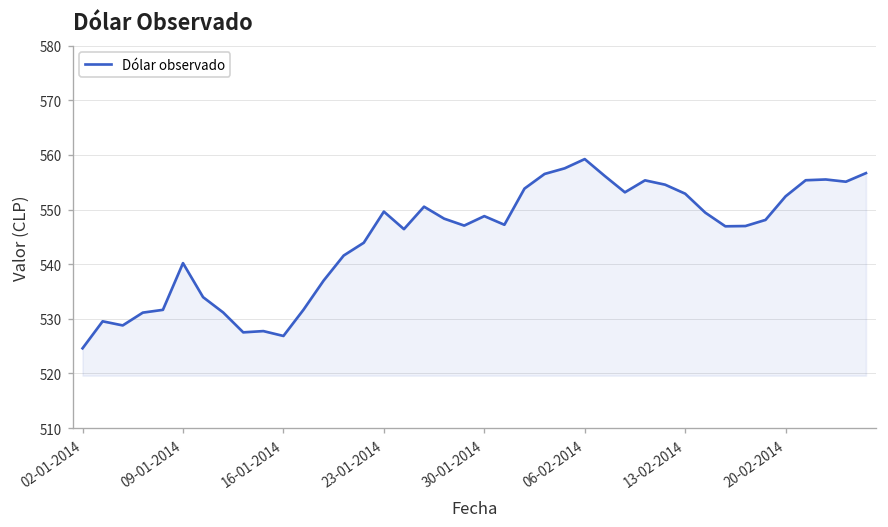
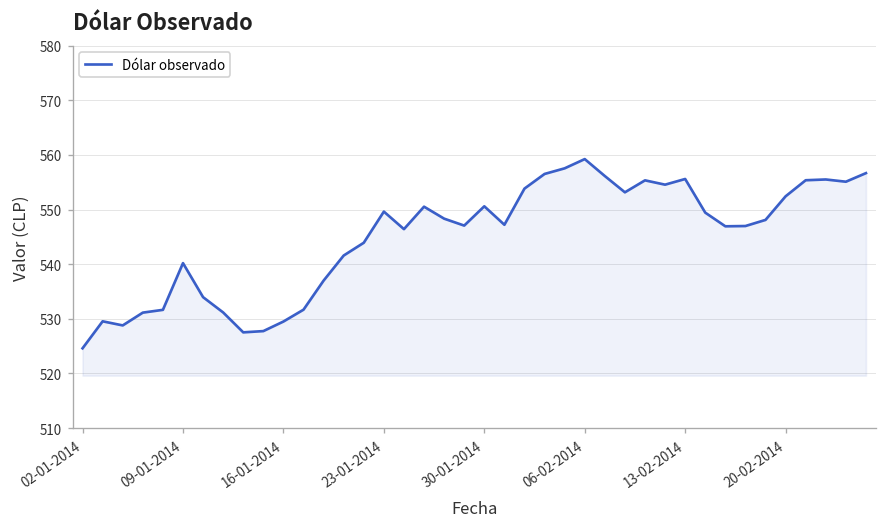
16-01-2014: 527 -> 530
30-01-2014: 549 -> 551
13-02-2014: 553 -> 556
